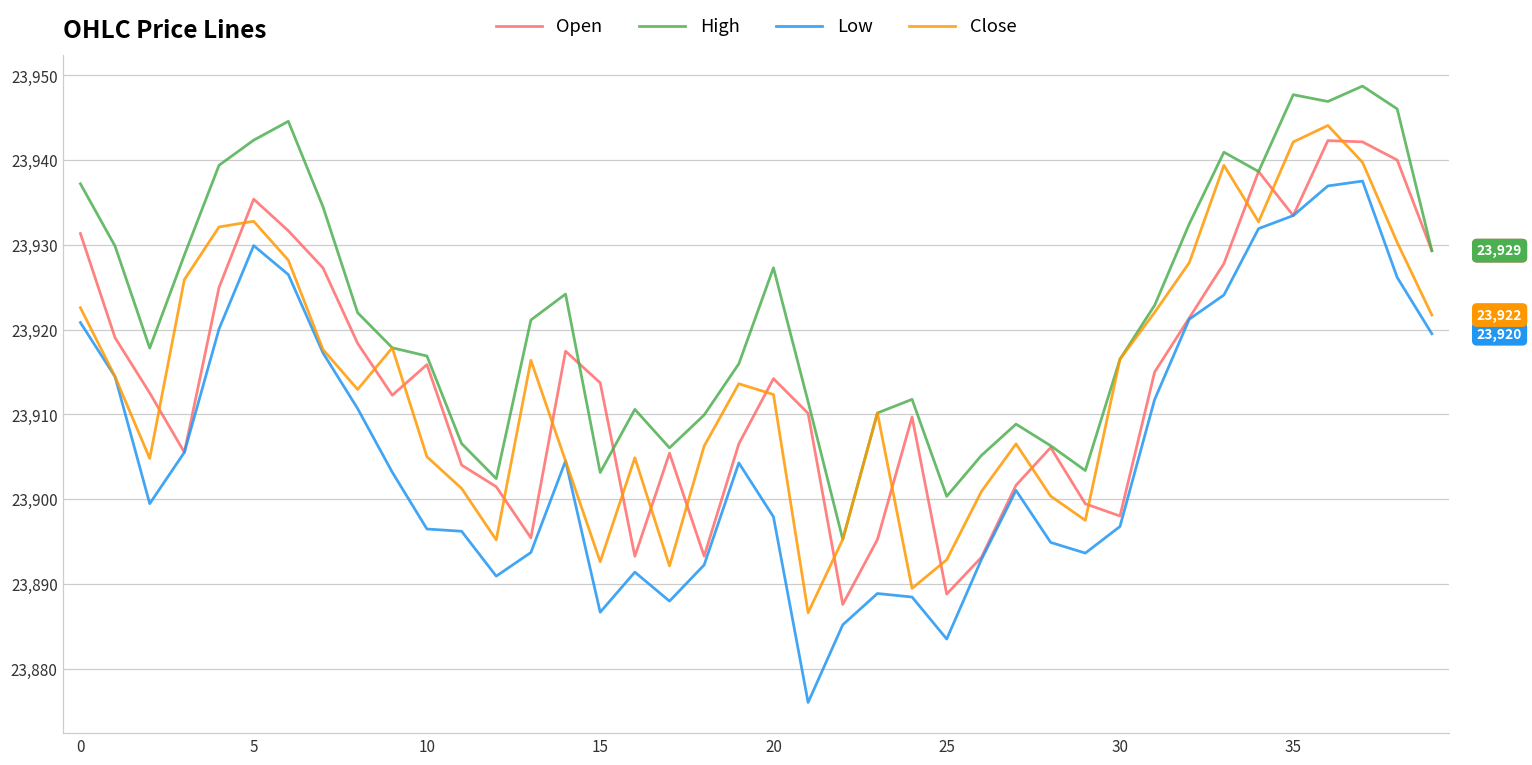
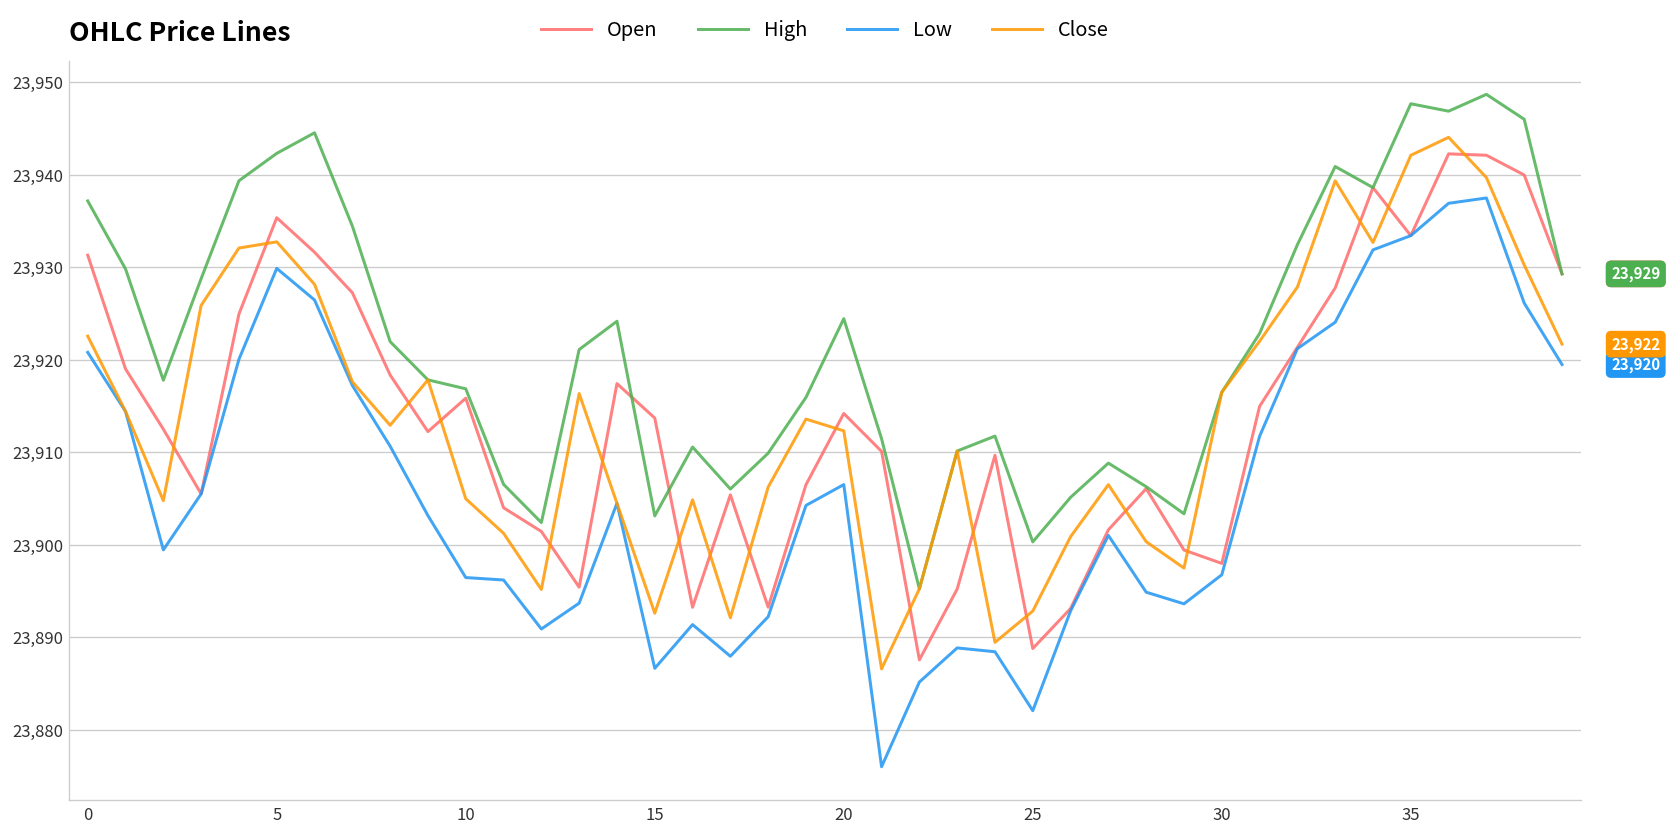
High, 20: 23,927 -> 23,924
Low, 20: 23,898 -> 23,907
Low, 25: 23,883 -> 23,882
